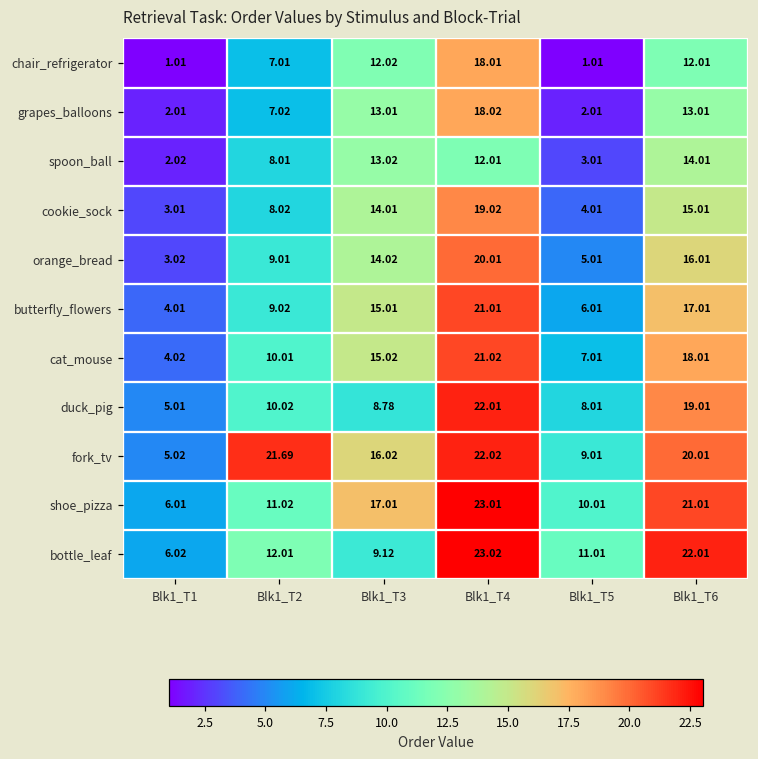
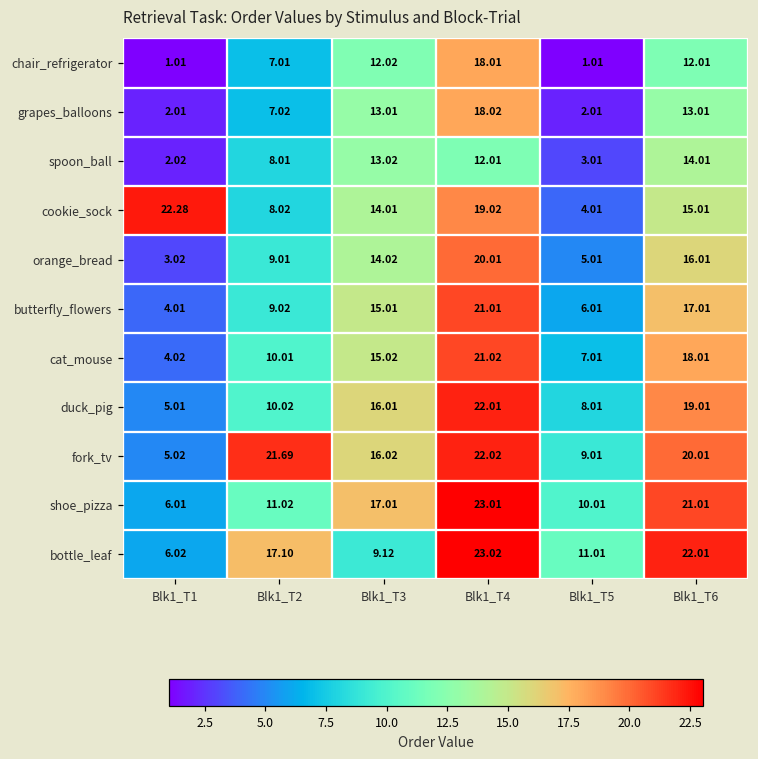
cookie_sock, Blk1_T1: 3.01 -> 22.28
duck_pig, Blk1_T3: 8.78 -> 16.01
bottle_leaf, Blk1_T2: 12.01 -> 17.10
